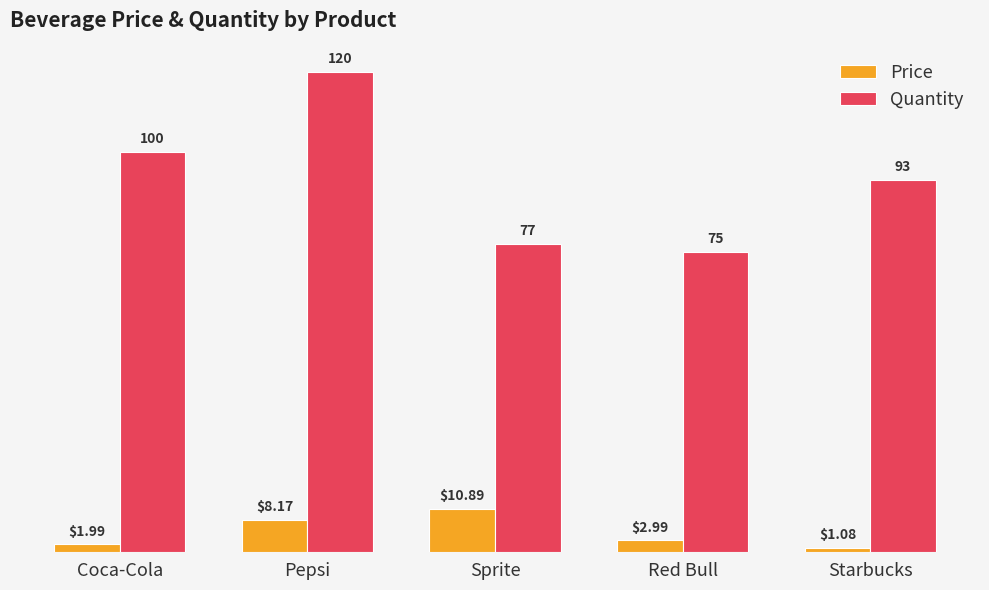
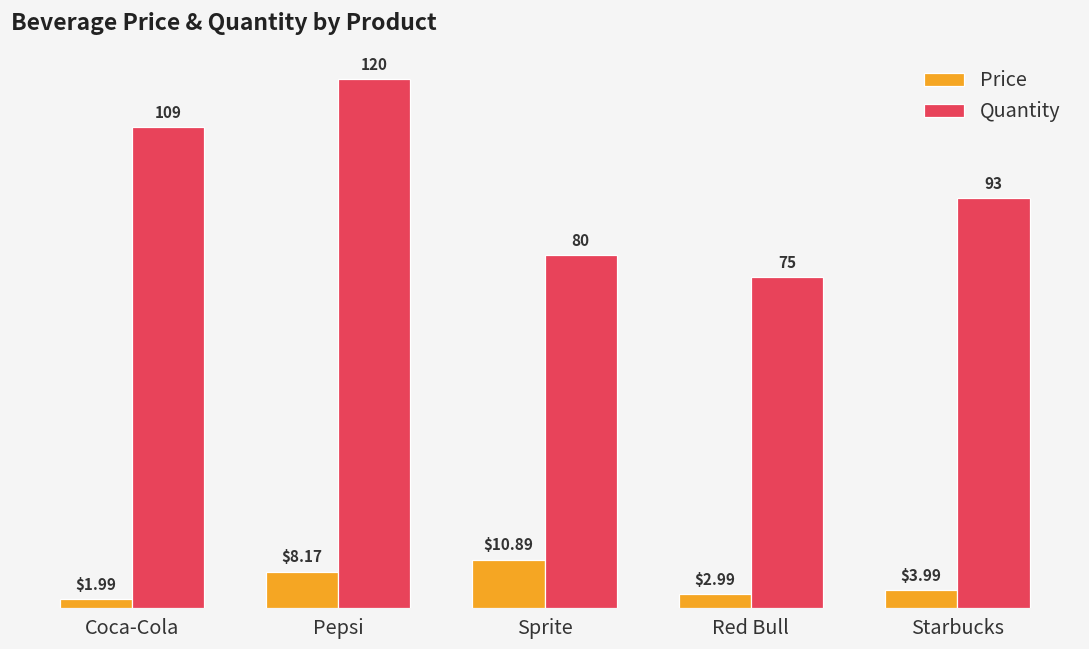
Quantity, Coca-Cola: 100 -> 109
Quantity, Sprite: 77 -> 80
Price, Starbucks: $1.08 -> $3.99
